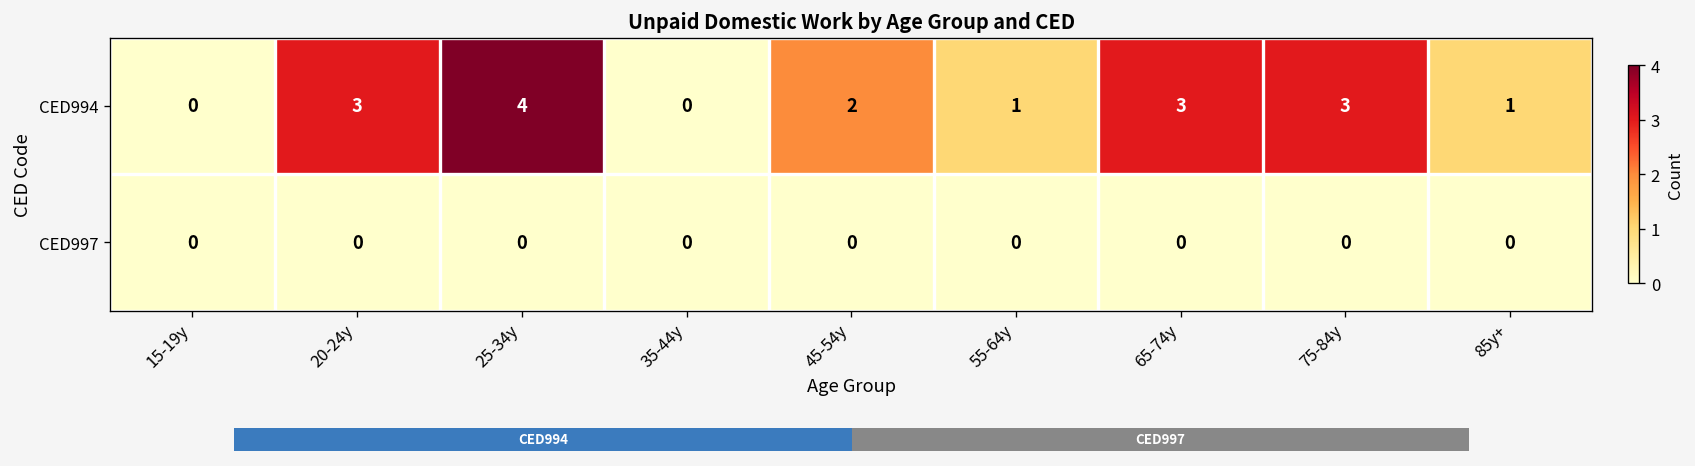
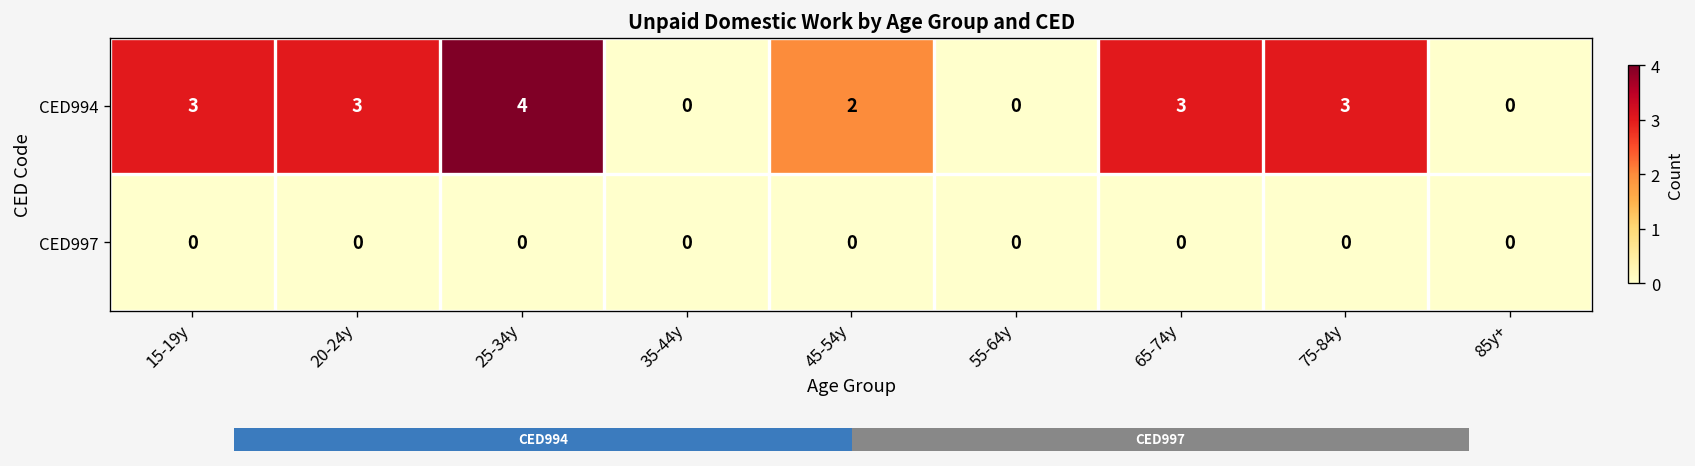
Unpaid Domestic Work by Age Group and CED, CED994, 15-19y: 0 -> 3
Unpaid Domestic Work by Age Group and CED, CED994, 55-64y: 1 -> 0
Unpaid Domestic Work by Age Group and CED, CED994, 85y+: 1 -> 0
